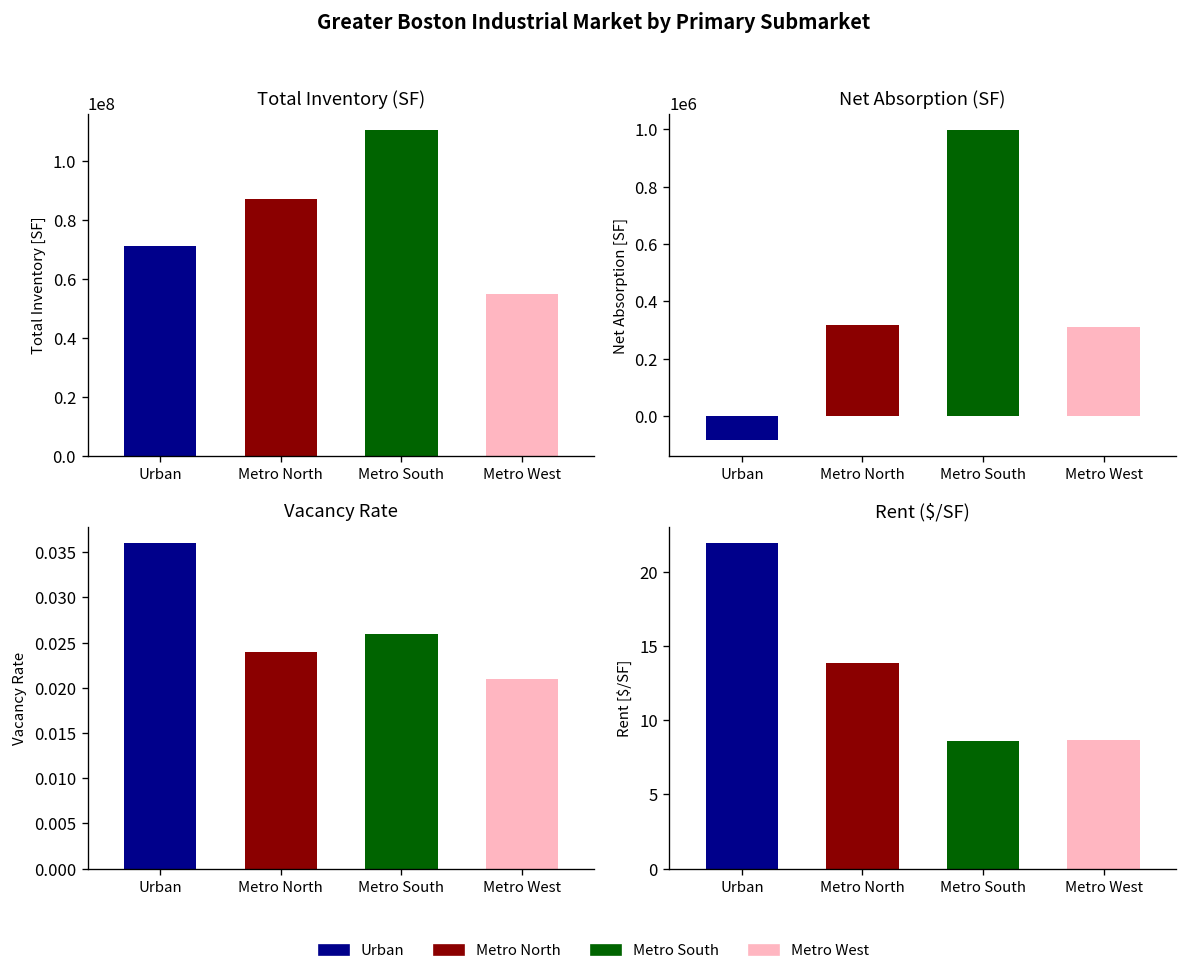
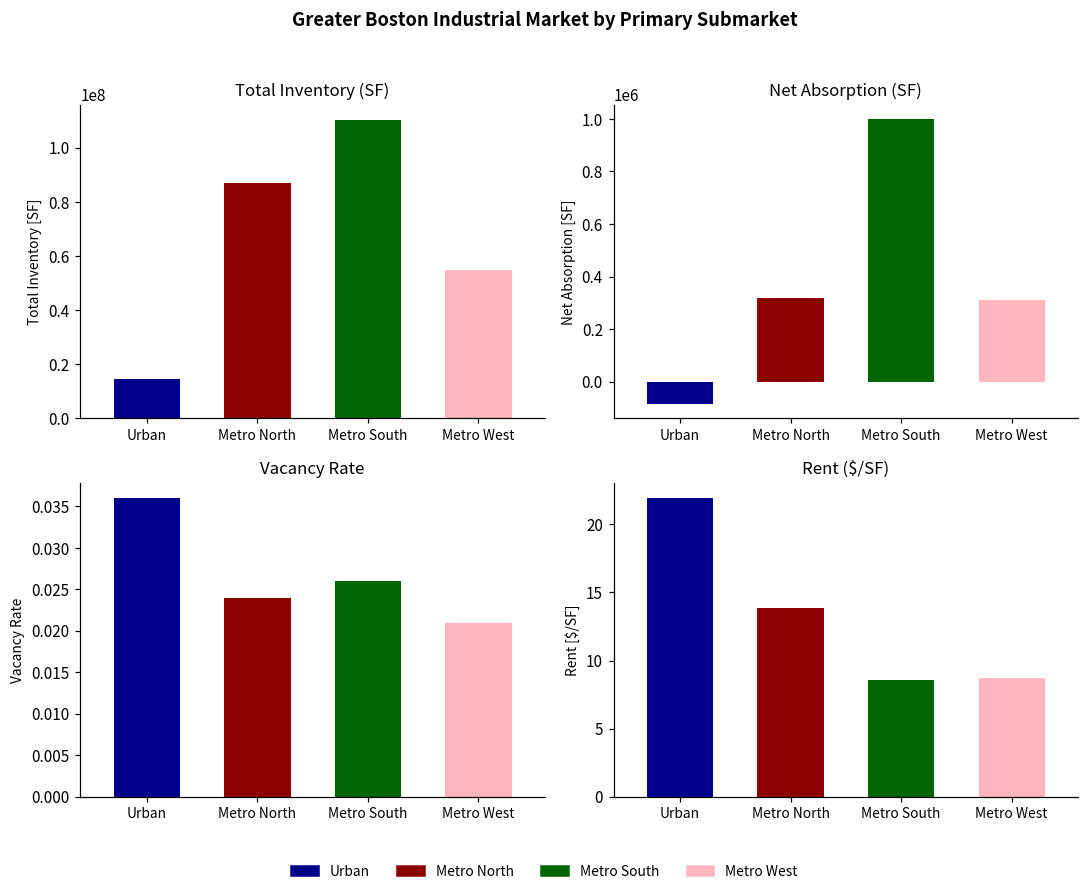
Total Inventory (SF), Urban: 71000000 -> 15000000
